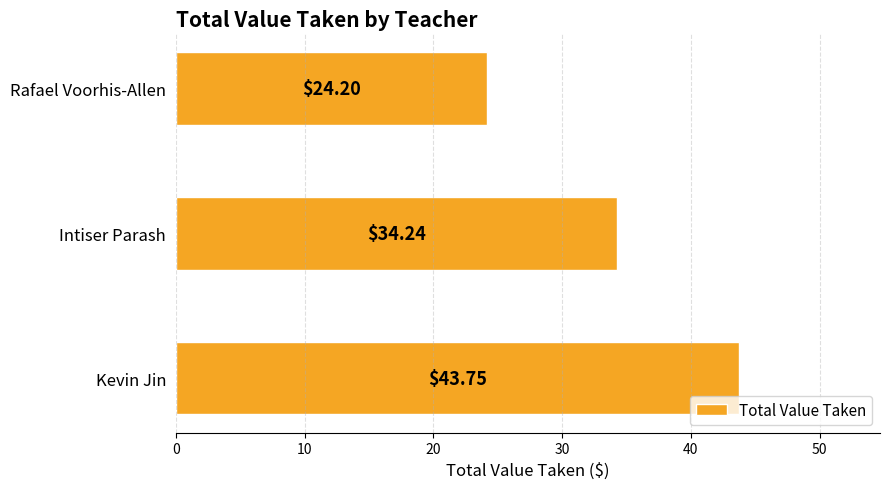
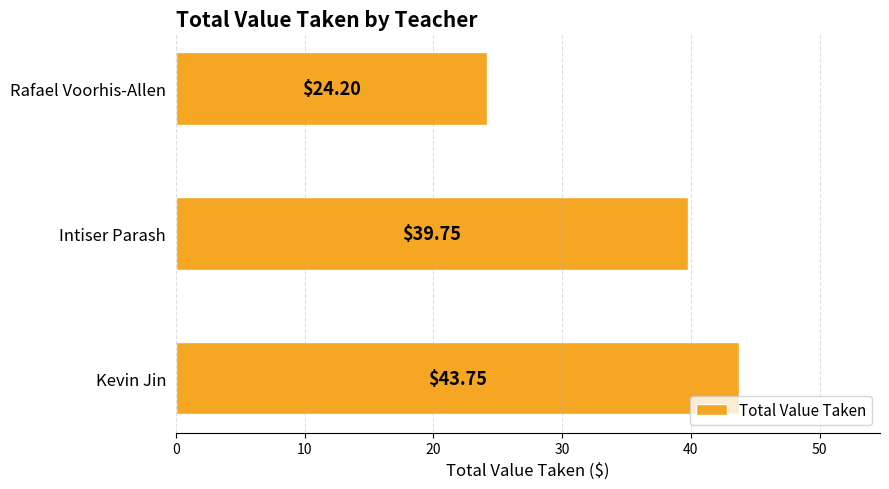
Intiser Parash: $34.24 -> $39.75
